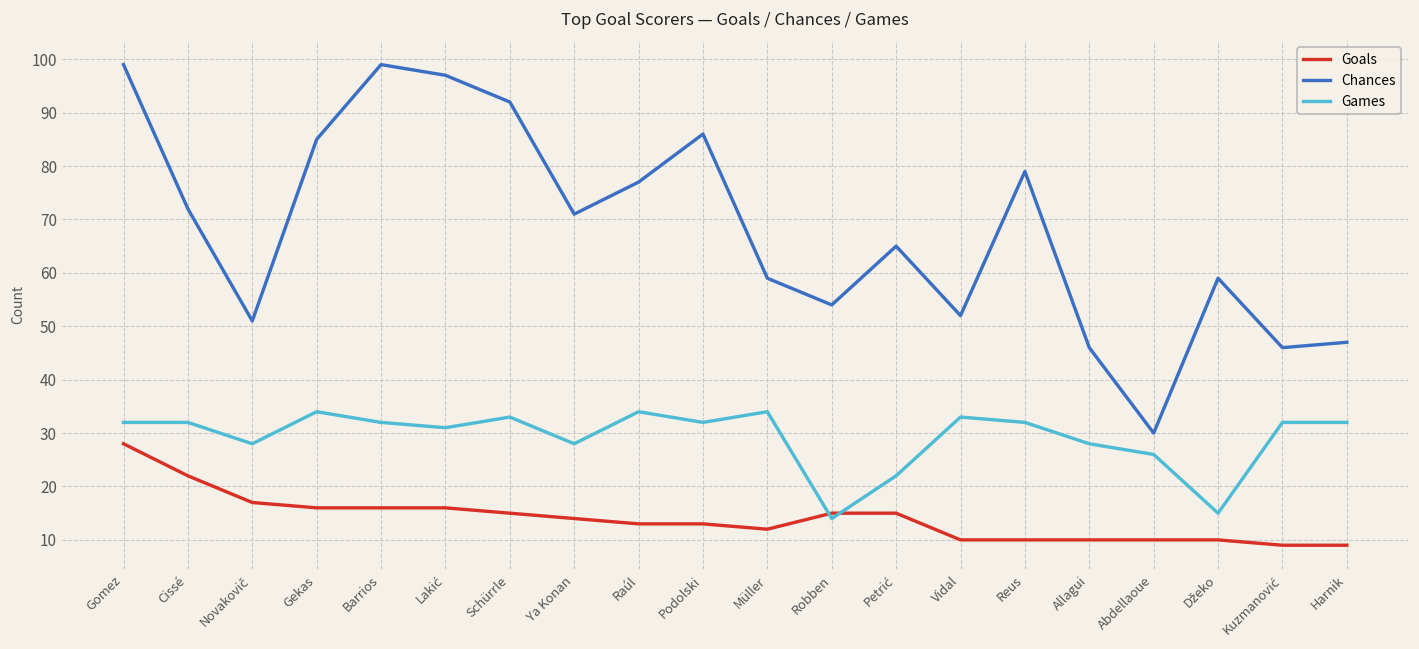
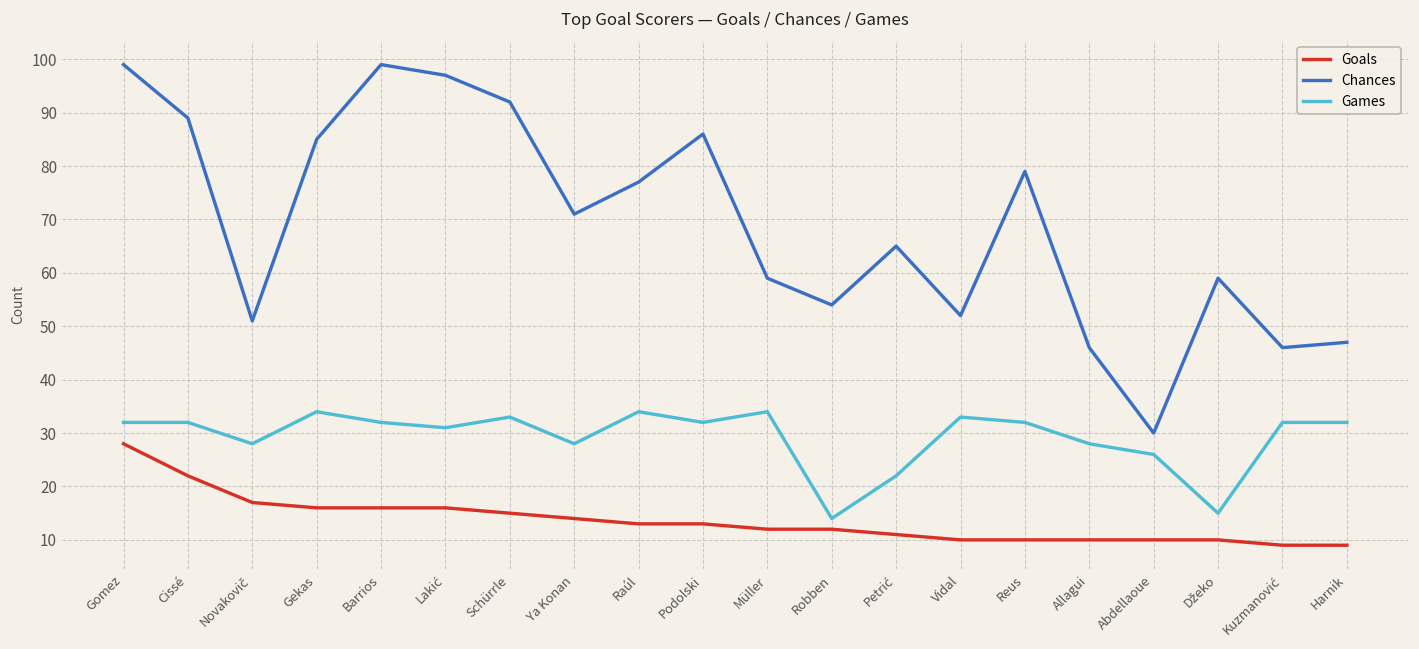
Chances, Cissé: 72 -> 89
Goals, Robben: 15 -> 12
Goals, Petrić: 15 -> 11
